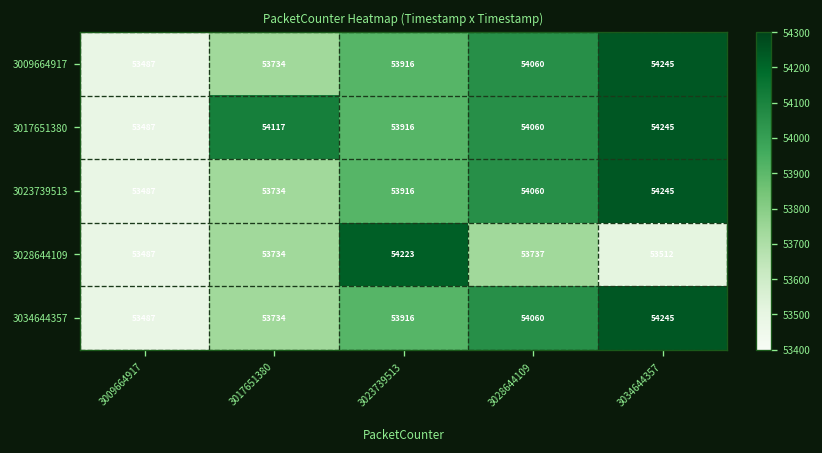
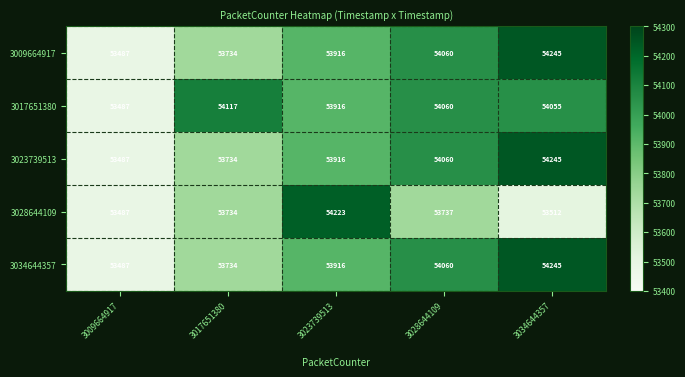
3017651380, 3034644357: 54245 -> 54055
